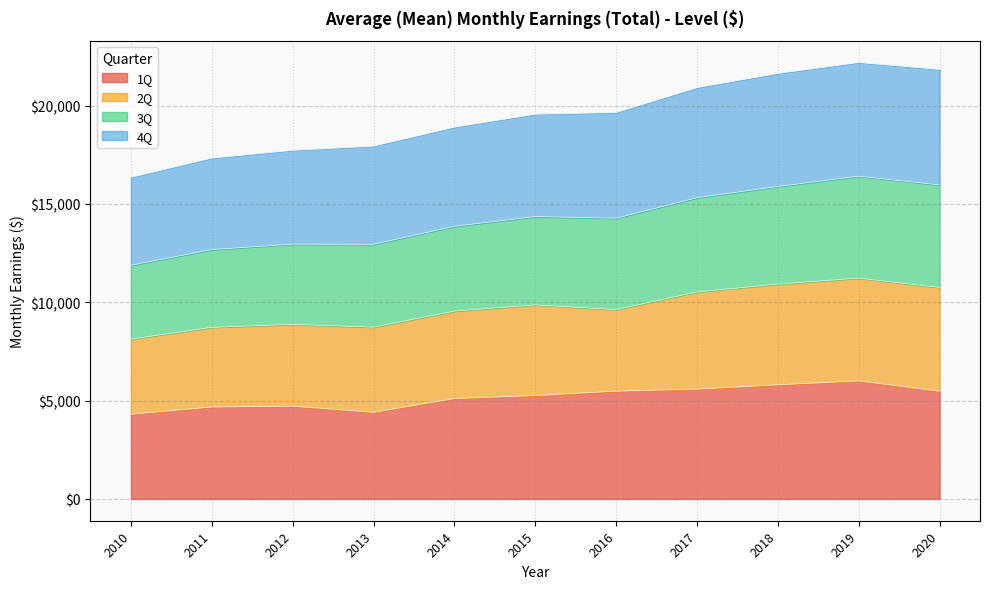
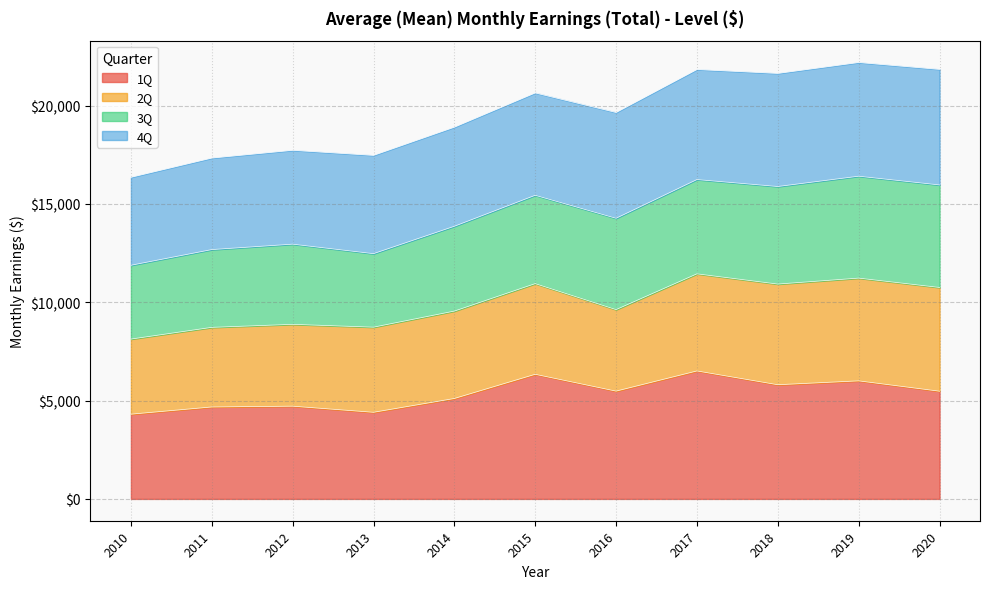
3Q, 2013: $4,200 -> $3,700
1Q, 2015: $5,300 -> $6,300
1Q, 2017: $5,600 -> $6,500
